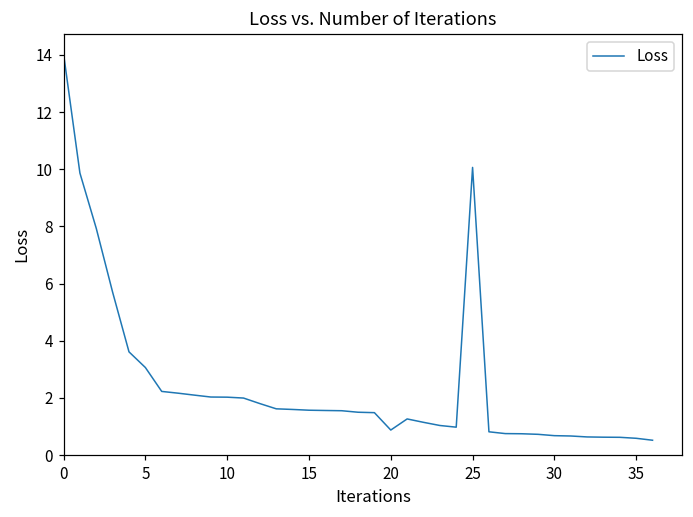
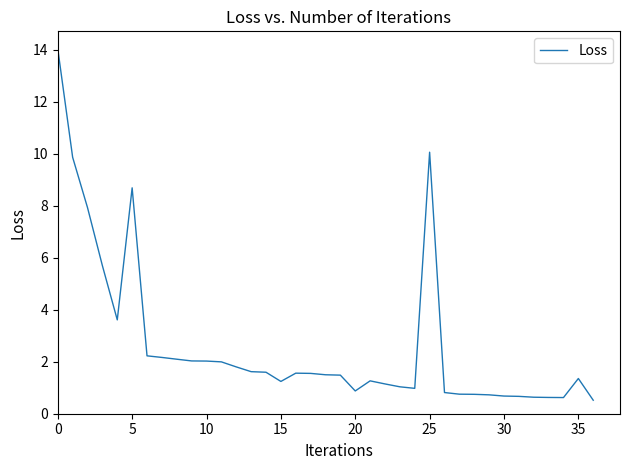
5: 3.1 -> 8.7
15: 1.6 -> 1.2
35: 0.6 -> 1.4
